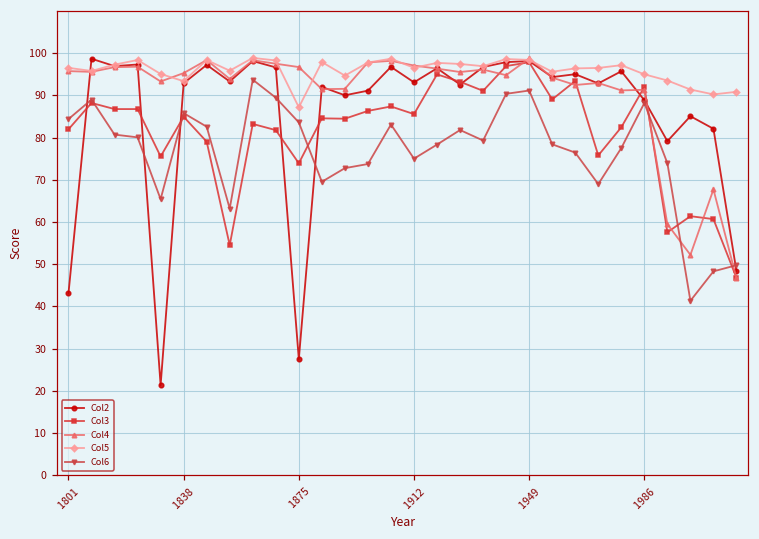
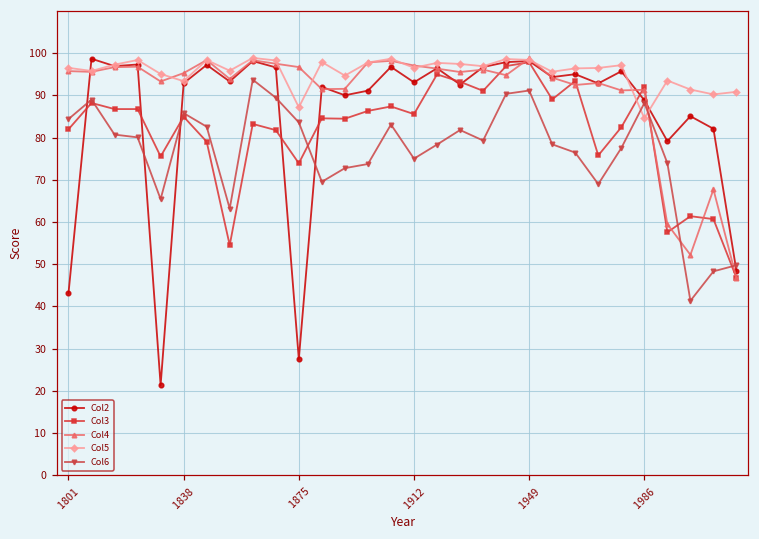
Col5, 1986: 95 -> 85
